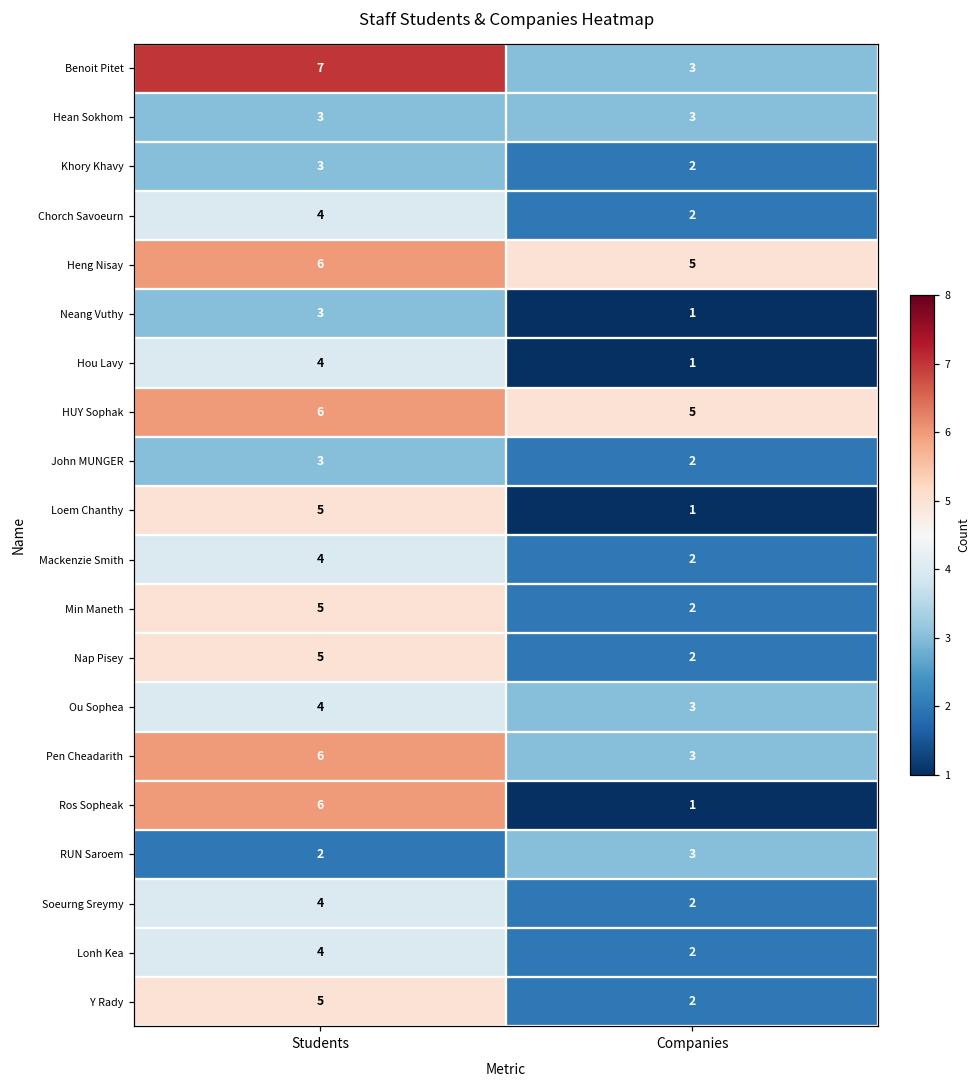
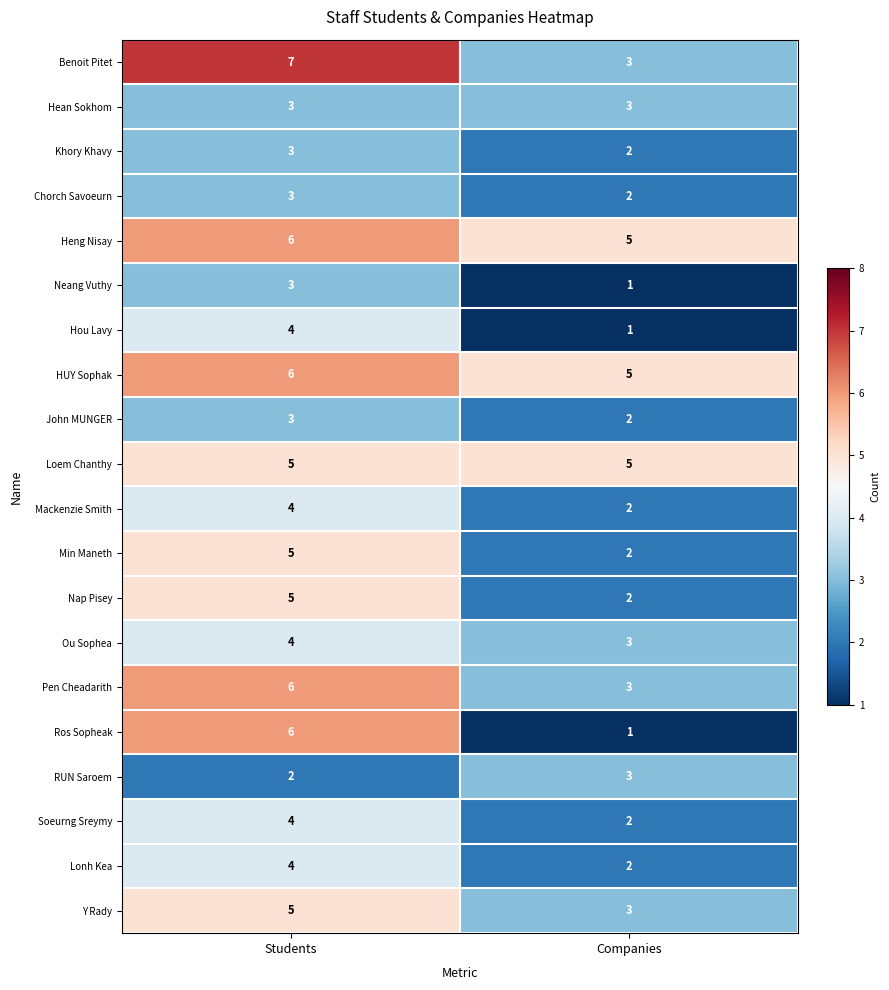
Chorch Savoeurn, Students: 4 -> 3
Loem Chanthy, Companies: 1 -> 5
Y Rady, Companies: 2 -> 3
